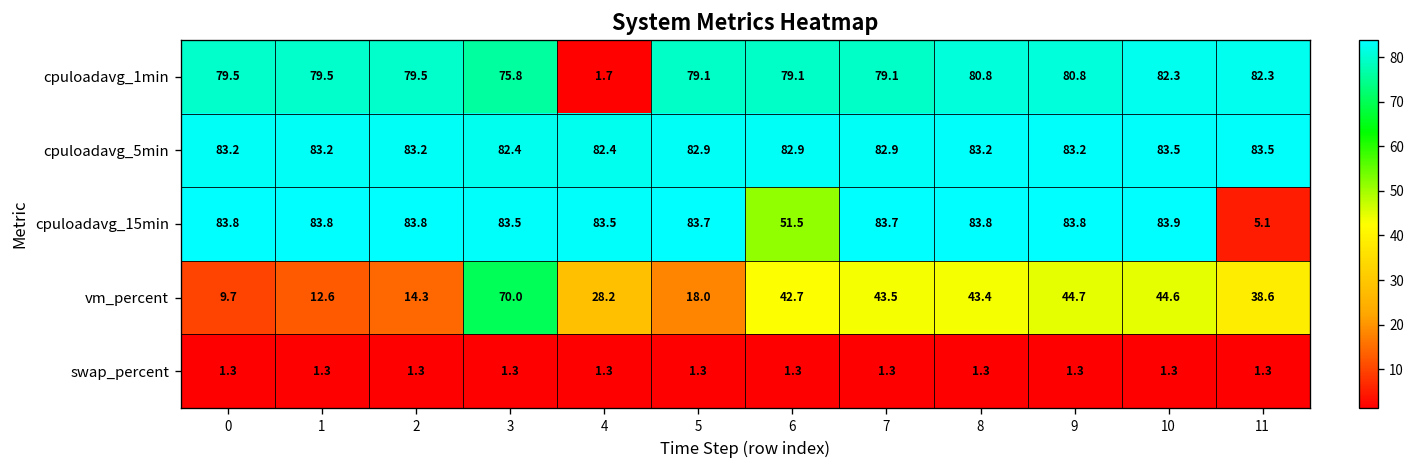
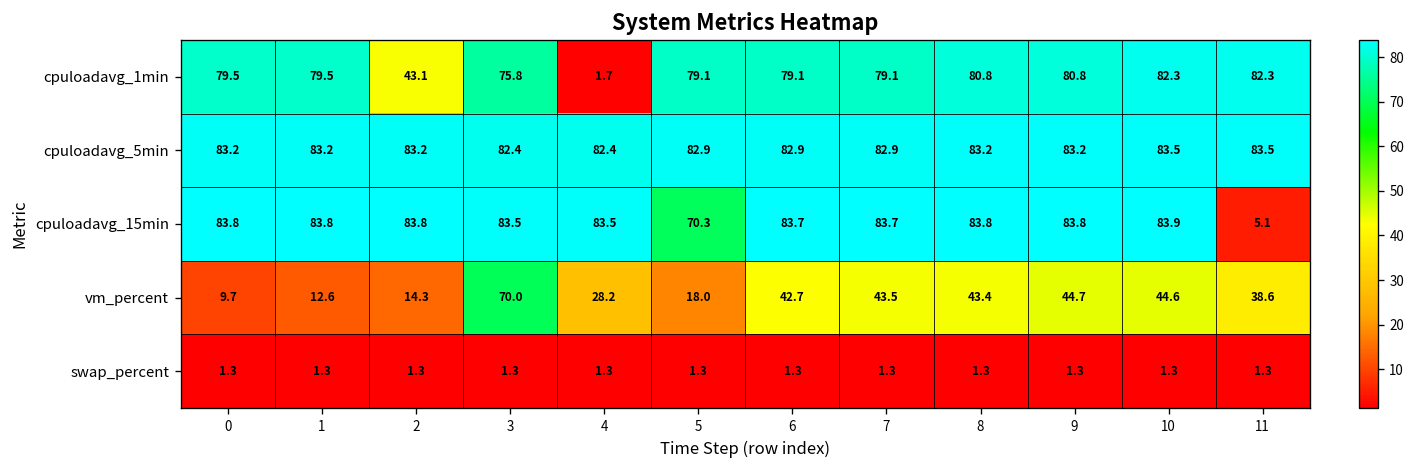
cpuloadavg_1min, 2: 79.5 -> 43.1
cpuloadavg_15min, 5: 83.7 -> 70.3
cpuloadavg_15min, 6: 51.5 -> 83.7
